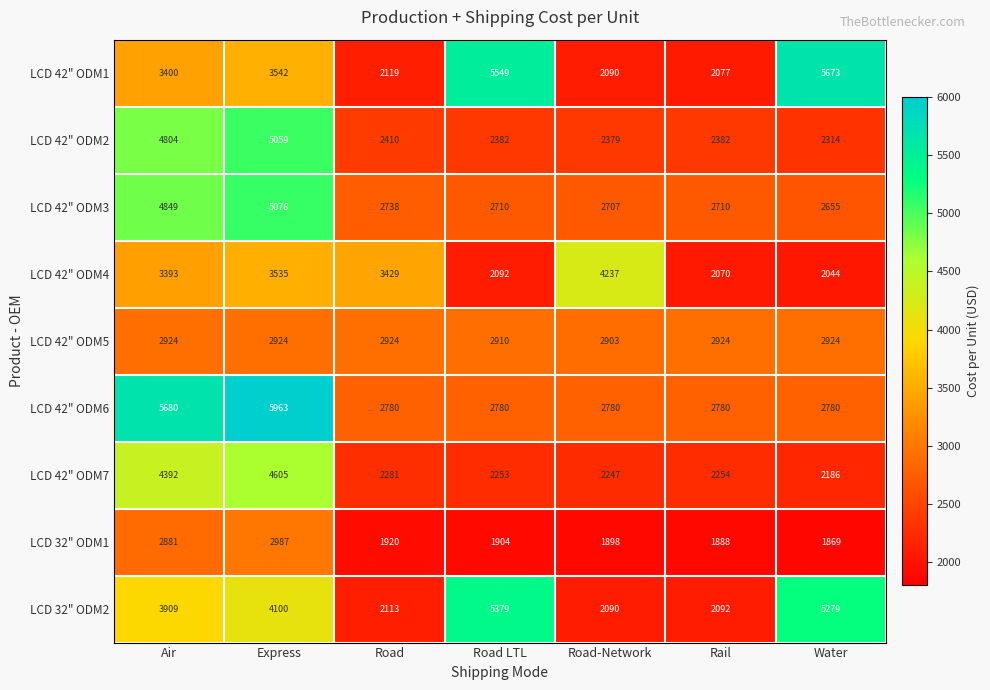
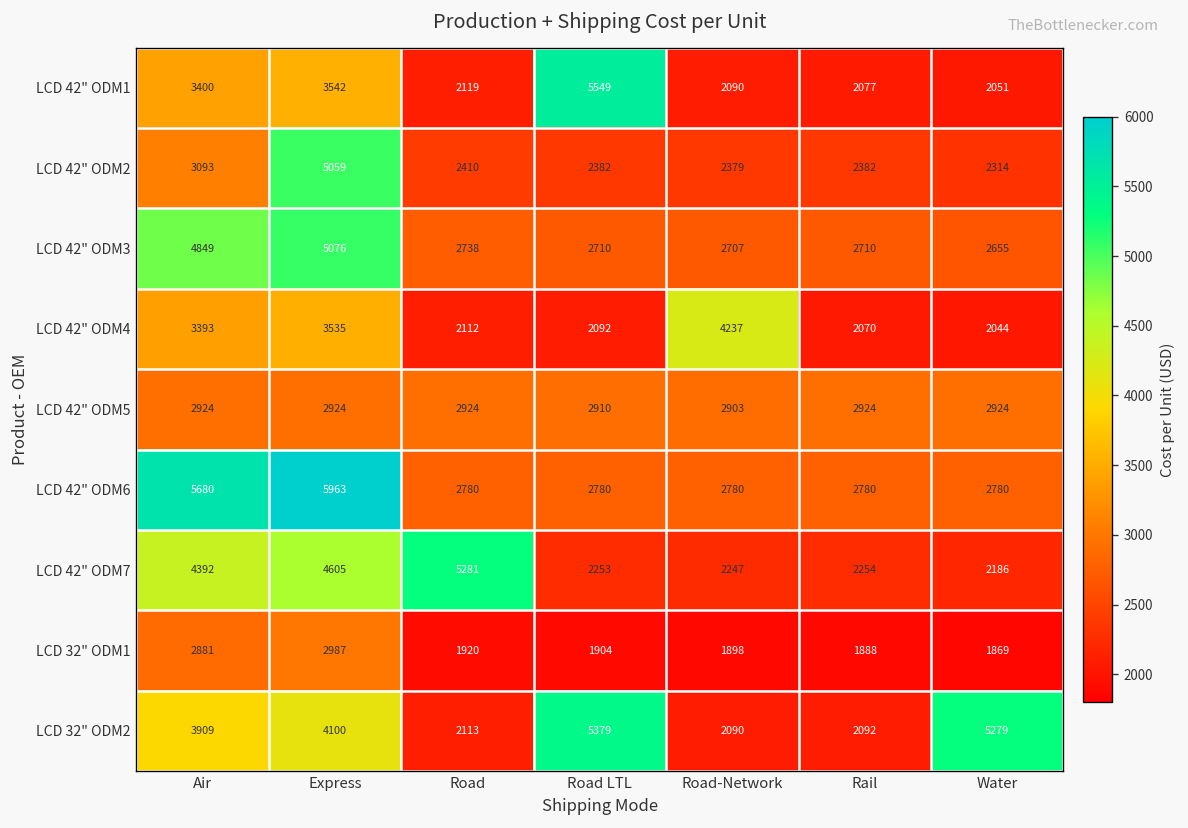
LCD 42" ODM1, Water: 5673 -> 2051
LCD 42" ODM2, Air: 4804 -> 3093
LCD 42" ODM4, Road: 3429 -> 2112
LCD 42" ODM7, Road: 2281 -> 5281
